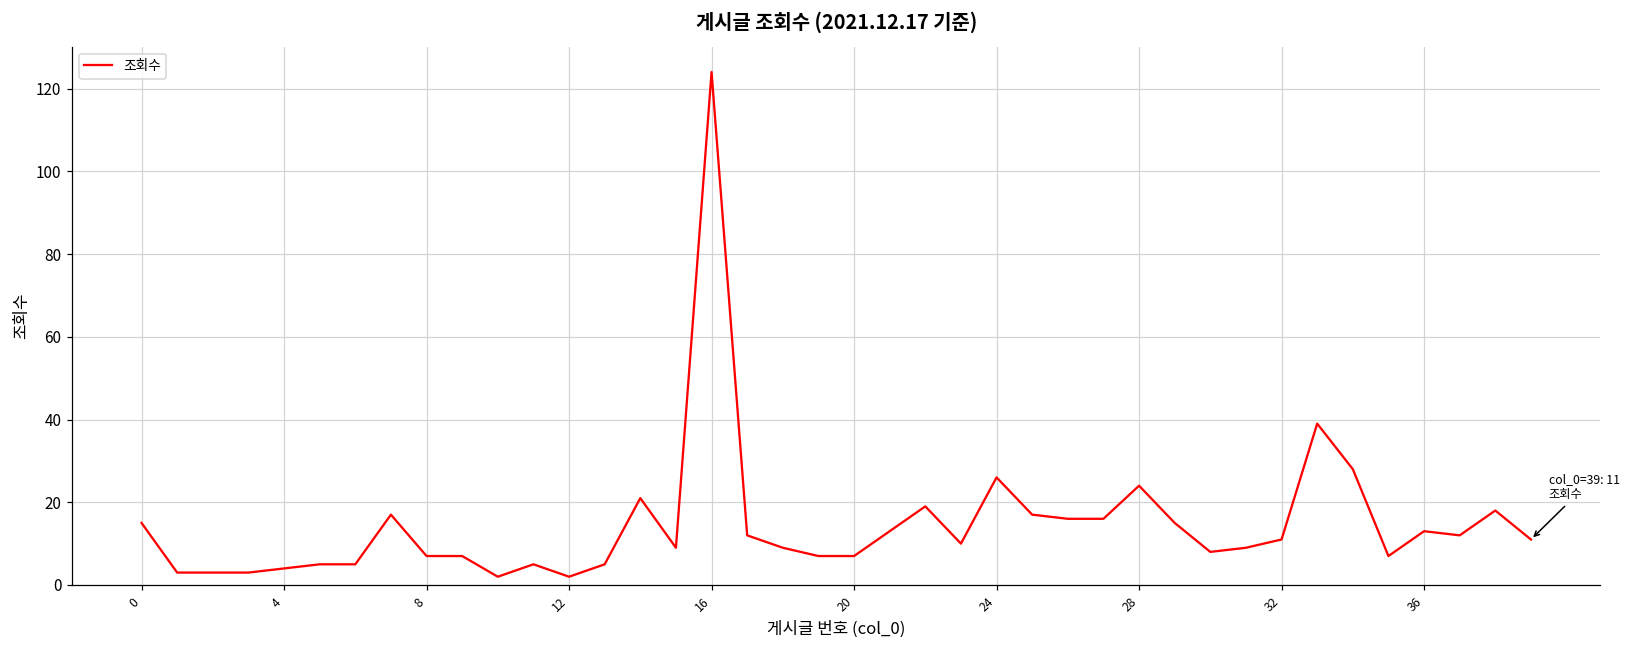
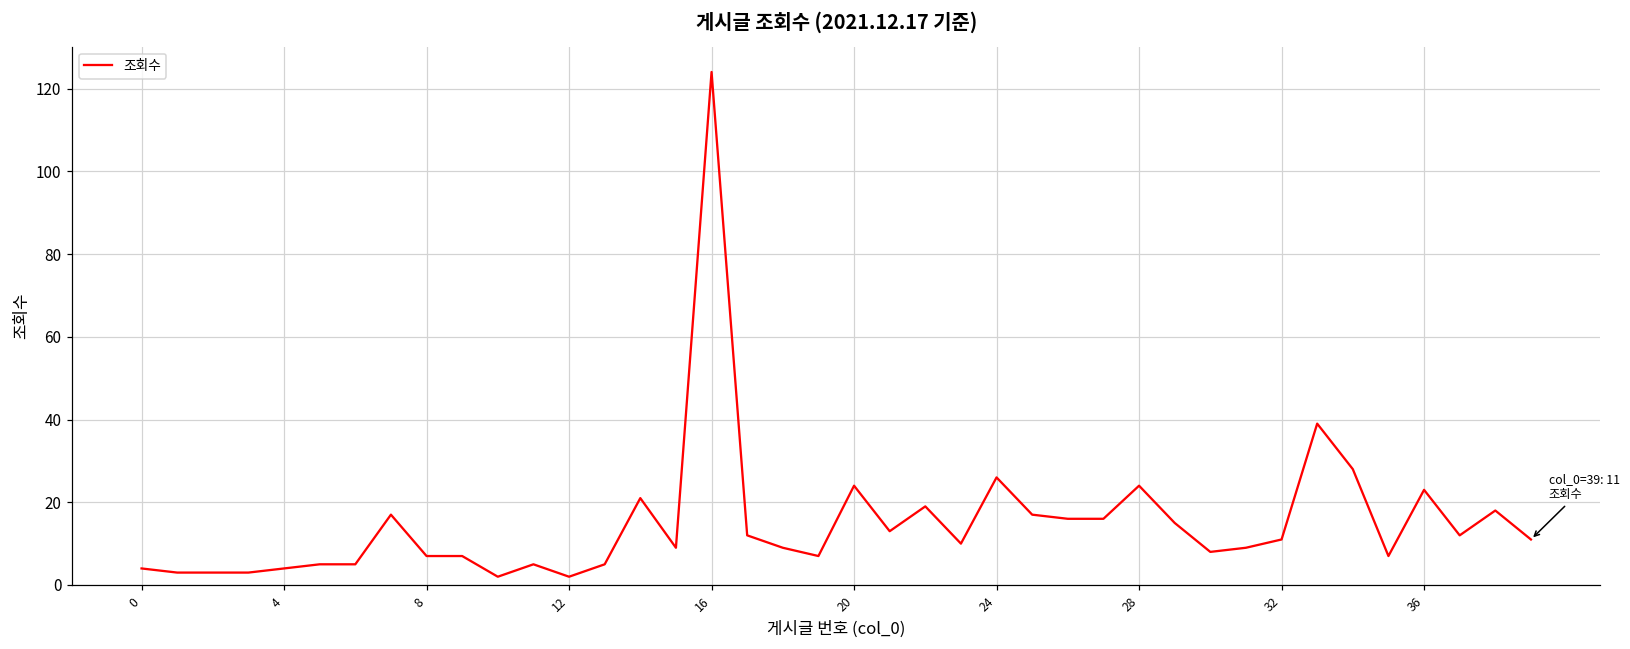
0: 15 -> 4
20: 7 -> 24
36: 13 -> 23
